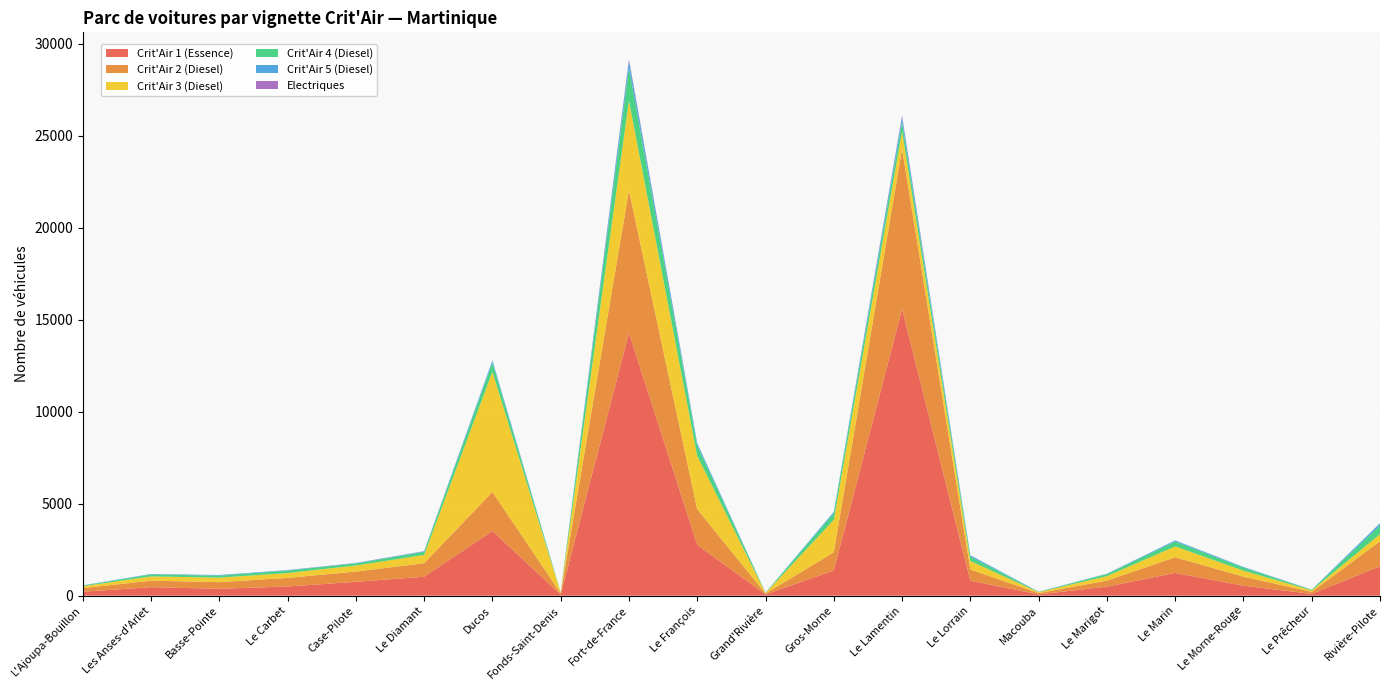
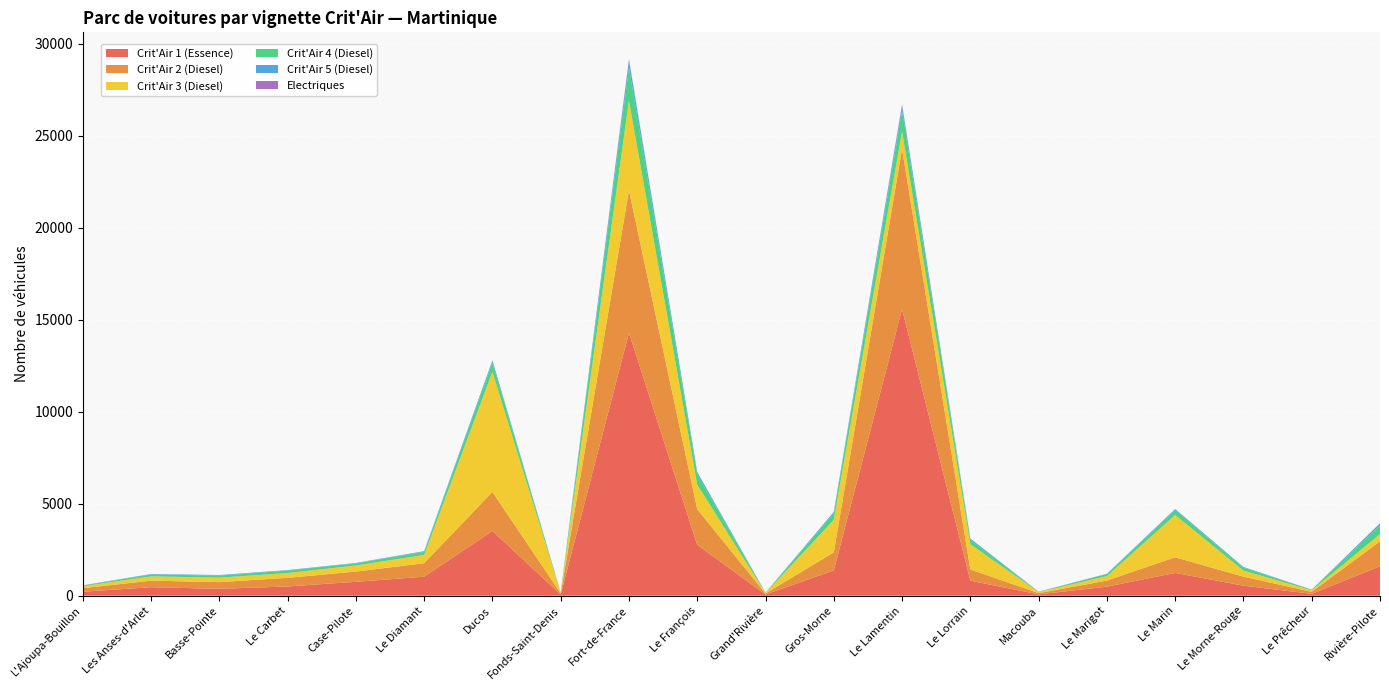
Crit'Air 3 (Diesel), Le François: 2900 -> 1300
Crit'Air 4 (Diesel), Le Lamentin: 500 -> 1100
Crit'Air 3 (Diesel), Le Lorrain: 500 -> 1400
Crit'Air 3 (Diesel), Le Marin: 600 -> 2300
